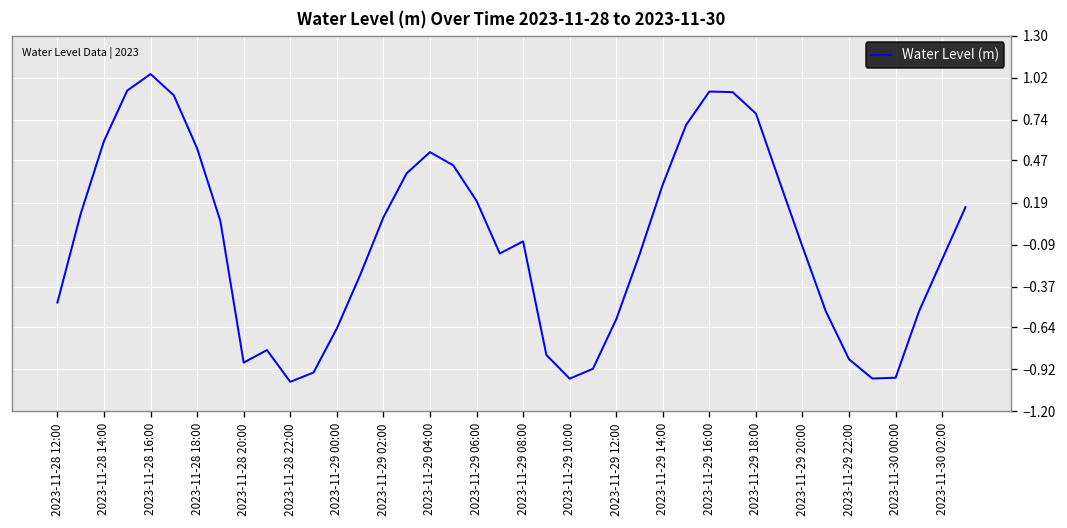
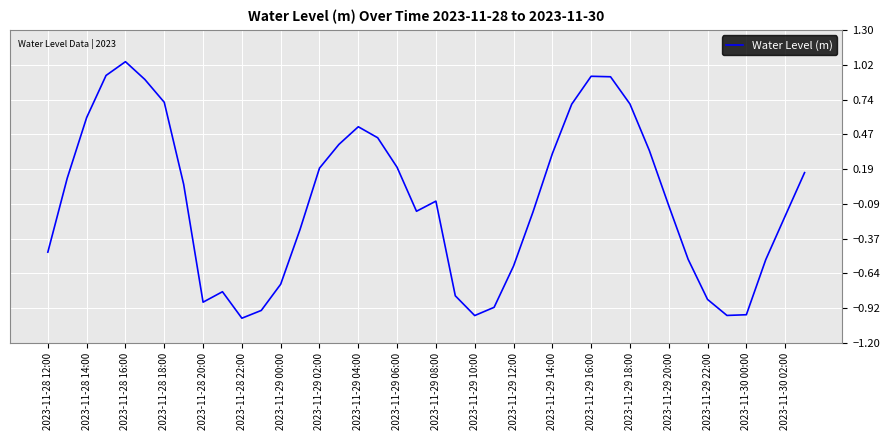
2023-11-28 18:00: 0.55 -> 0.72
2023-11-29 00:00: -0.65 -> -0.73
2023-11-29 02:00: 0.09 -> 0.20
2023-11-29 18:00: 0.78 -> 0.71
